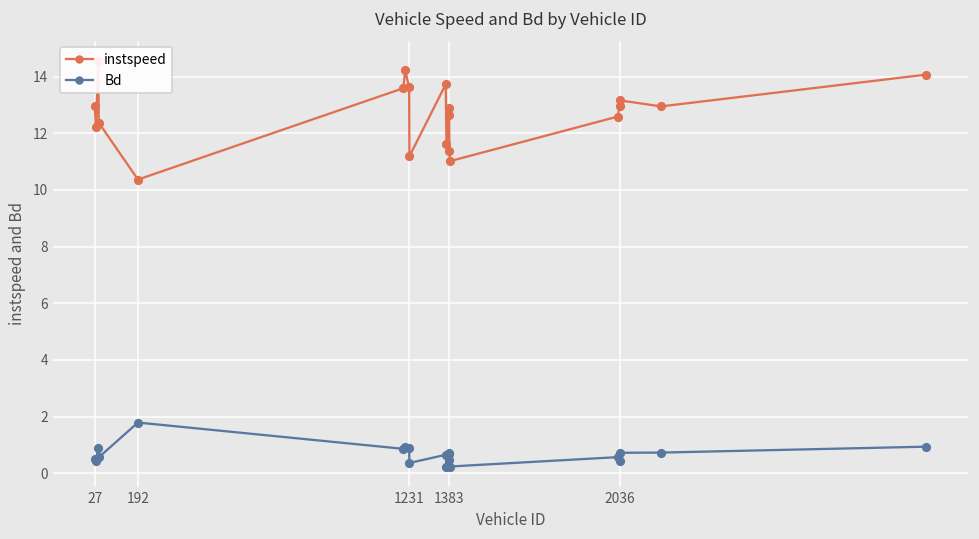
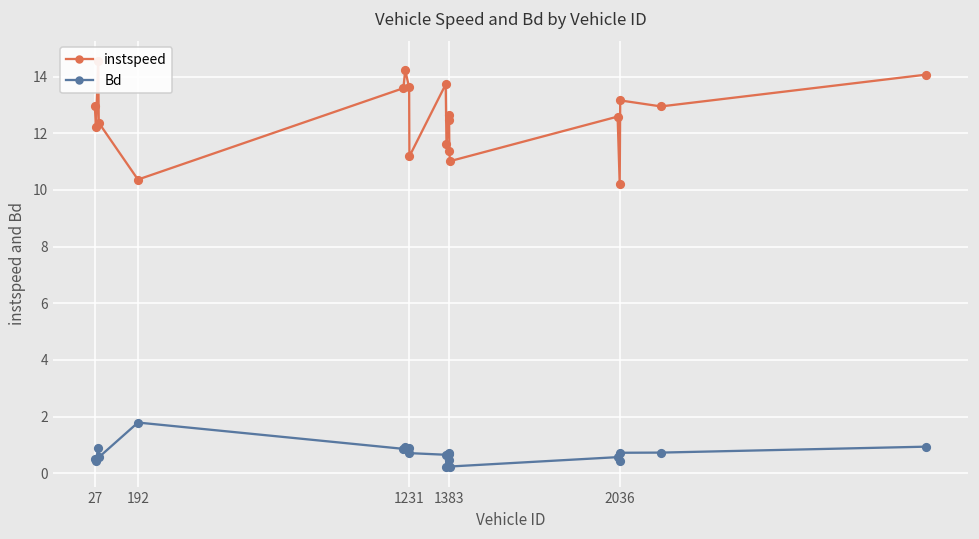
Bd, 1231: 0.4 -> 0.7
instspeed, 1383: 12.9 -> 12.5
instspeed, 2036: 12.9 -> 10.2
